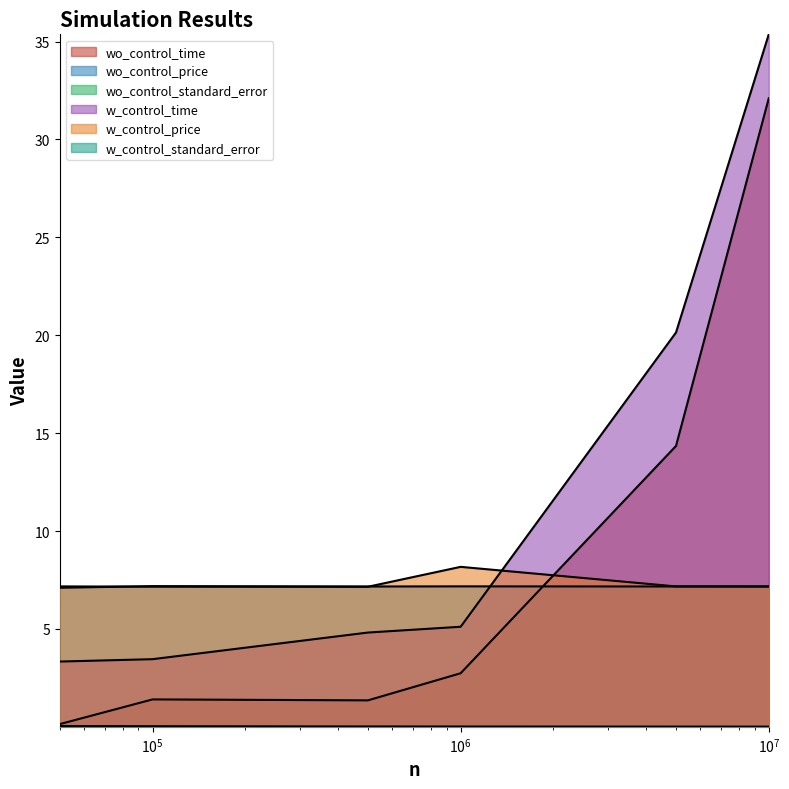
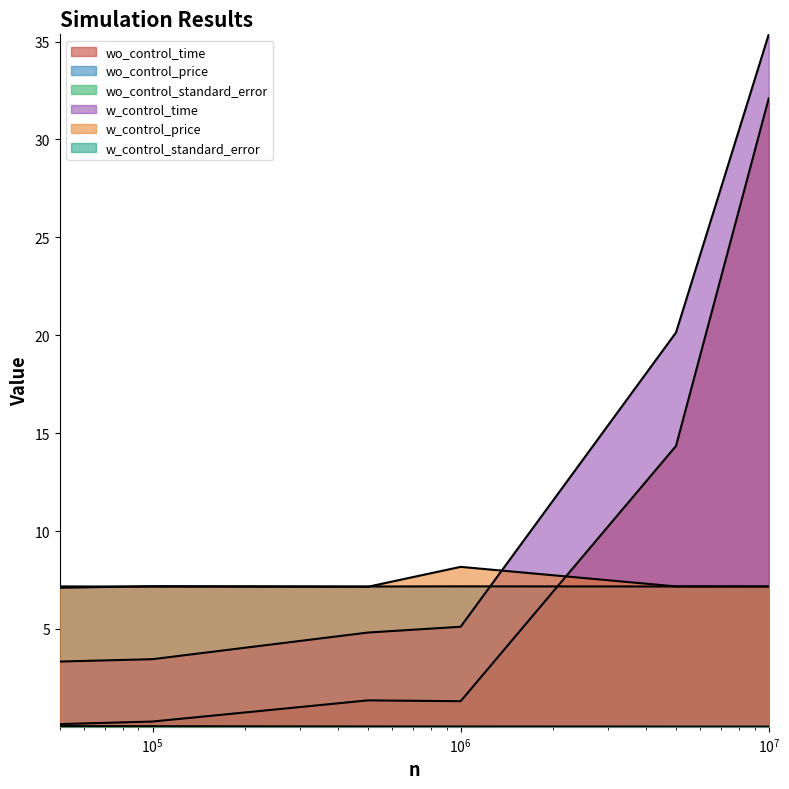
wo_control_time, 10^5: 1.4 -> 0.3
wo_control_time, 10^6: 2.7 -> 1.3
